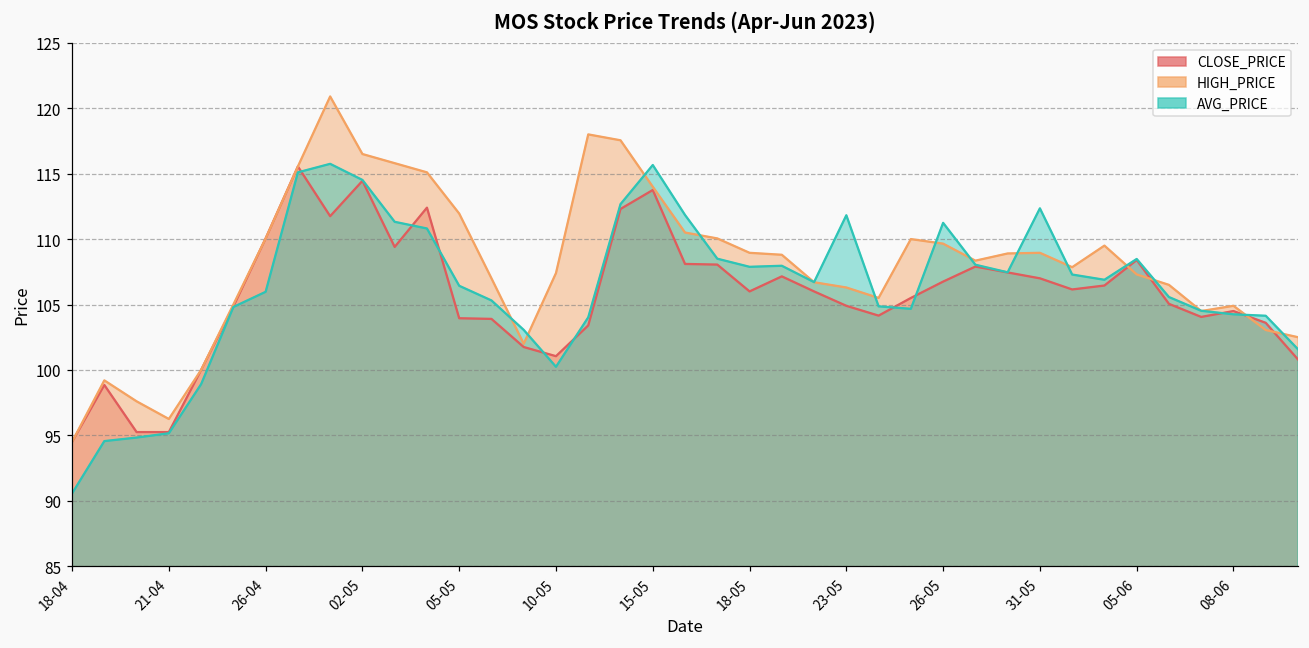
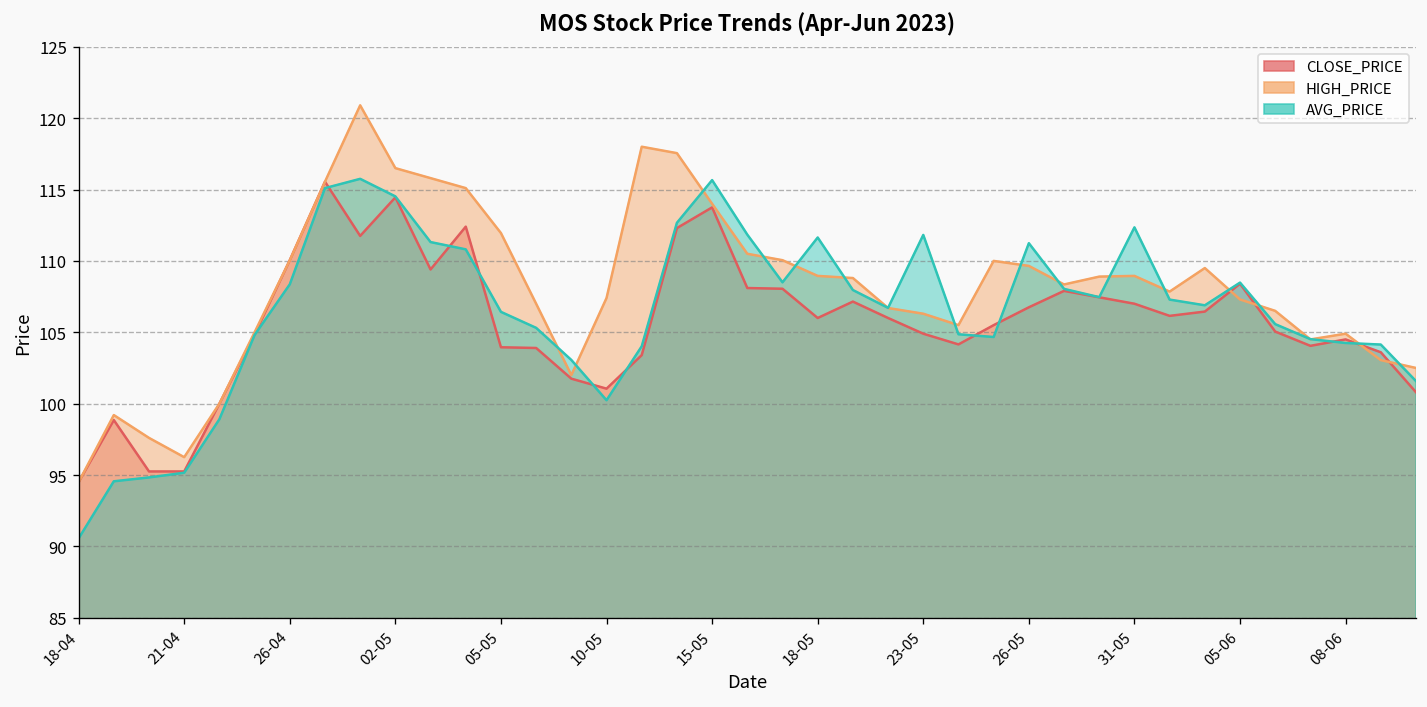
AVG_PRICE, 26-04: 106.0 -> 108.4
AVG_PRICE, 18-05: 107.9 -> 111.6
